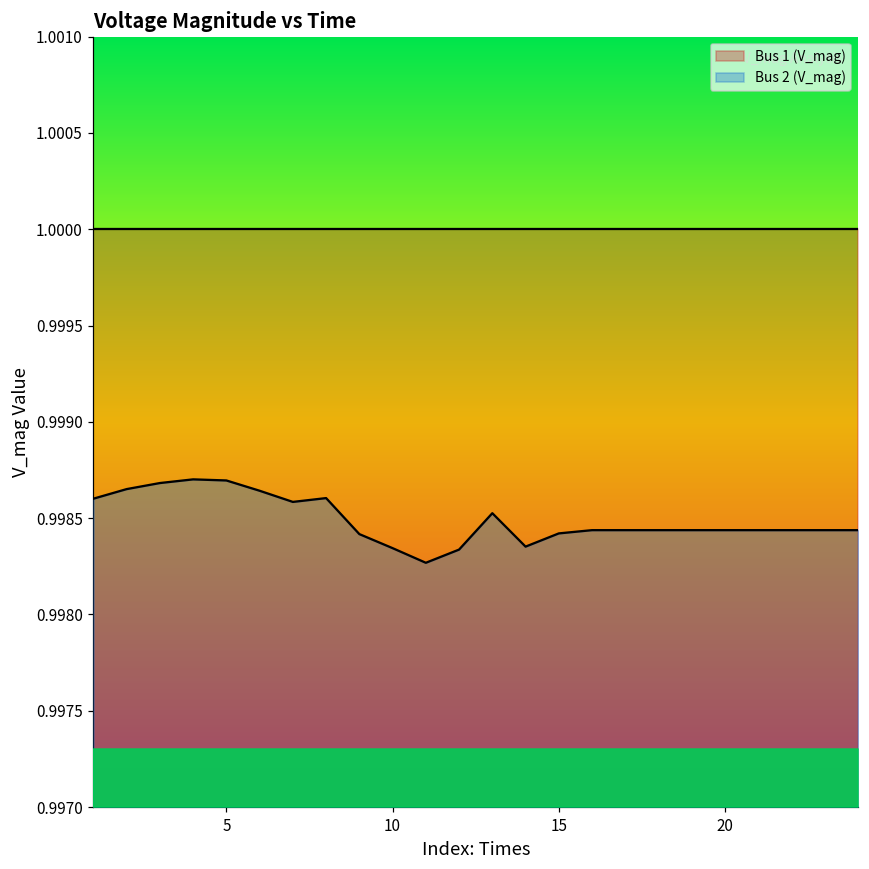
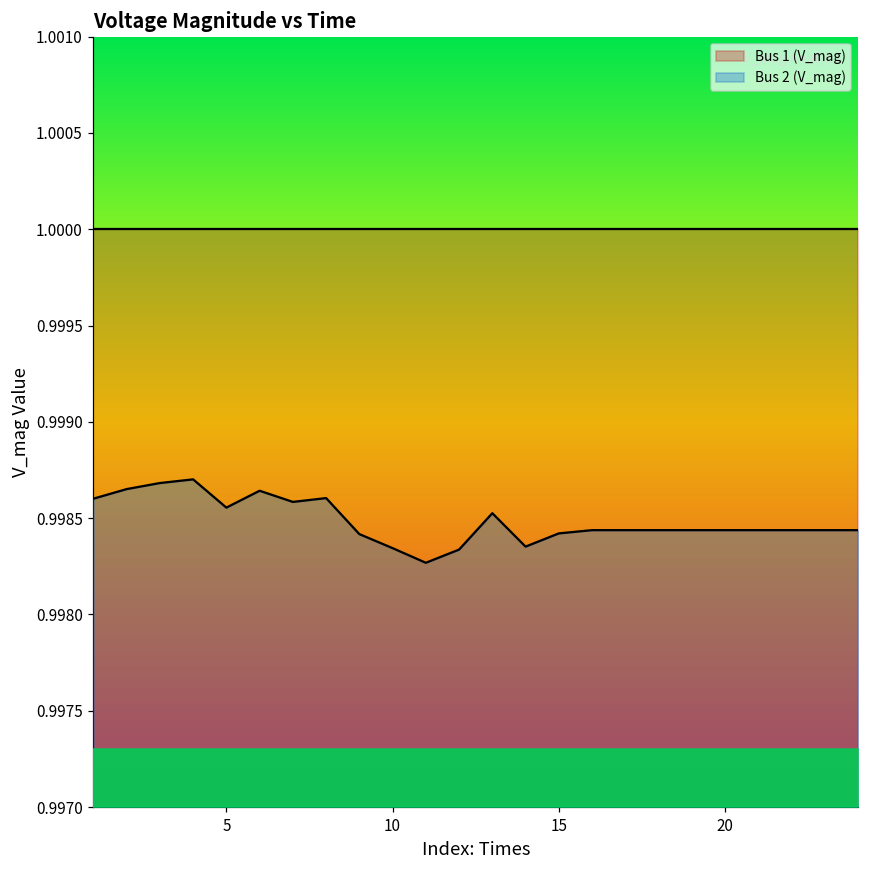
Bus 2 (V_mag), 5: 0.99870 -> 0.99855
